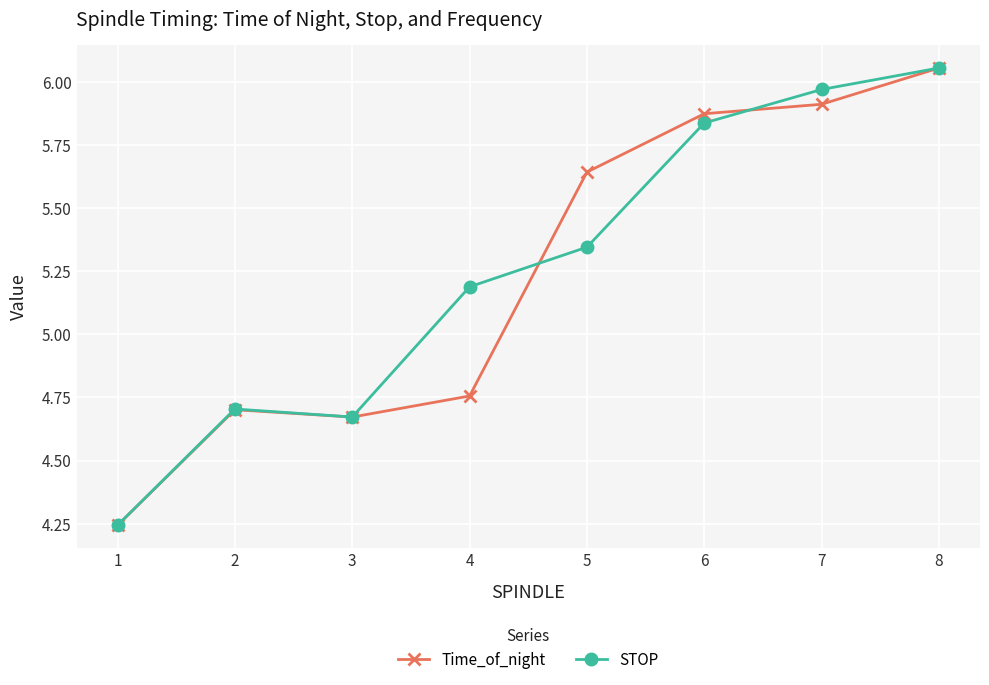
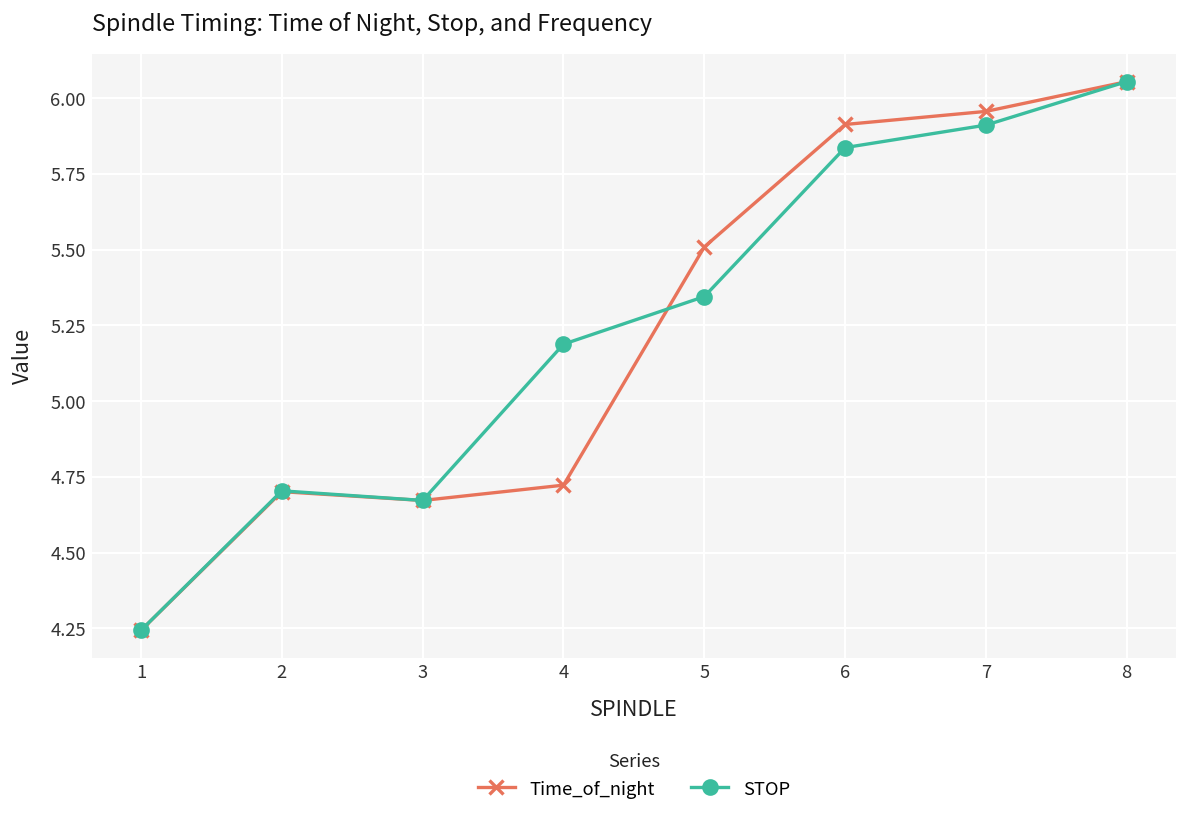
Time_of_night, 4: 4.76 -> 4.72
Time_of_night, 5: 5.64 -> 5.51
Time_of_night, 6: 5.87 -> 5.91
Time_of_night, 7: 5.91 -> 5.96
STOP, 7: 5.97 -> 5.91
